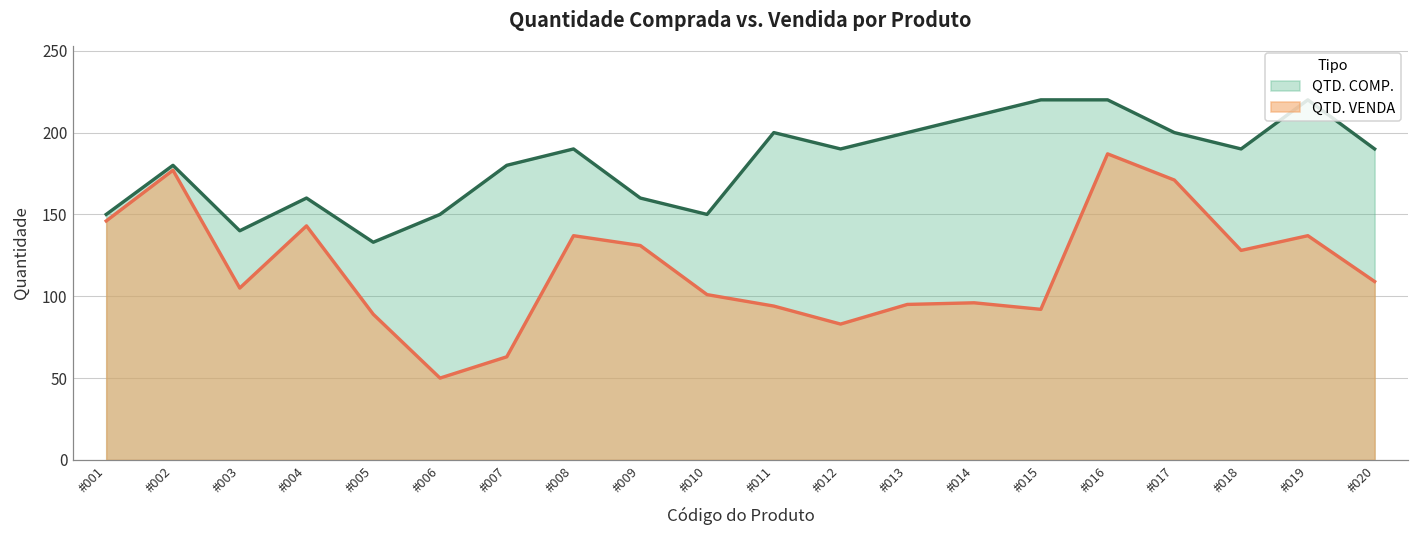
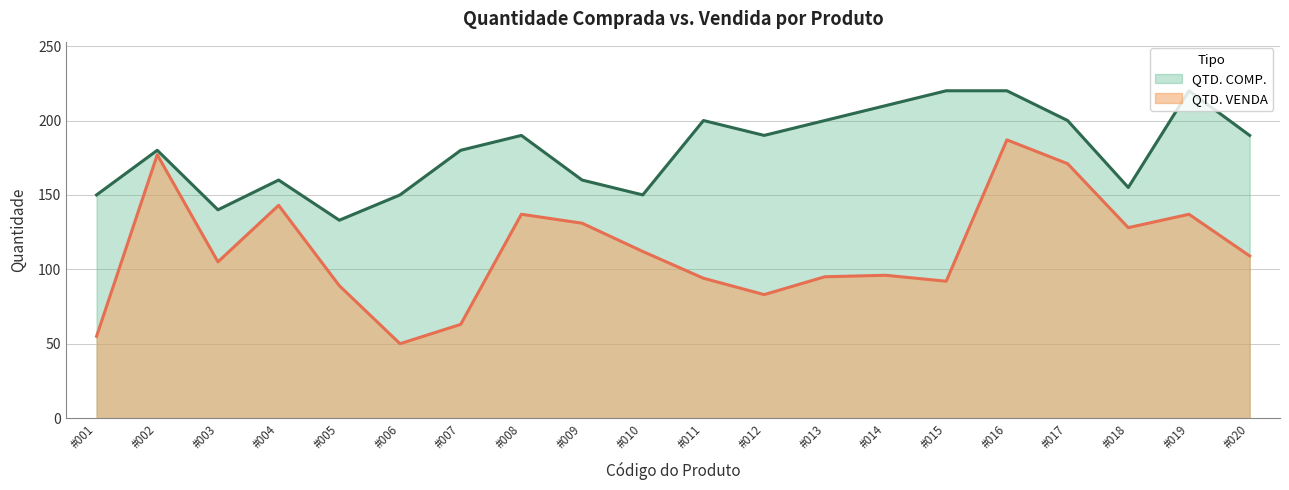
QTD. VENDA, #001: 146 -> 55
QTD. VENDA, #010: 101 -> 112
QTD. COMP., #018: 190 -> 155
